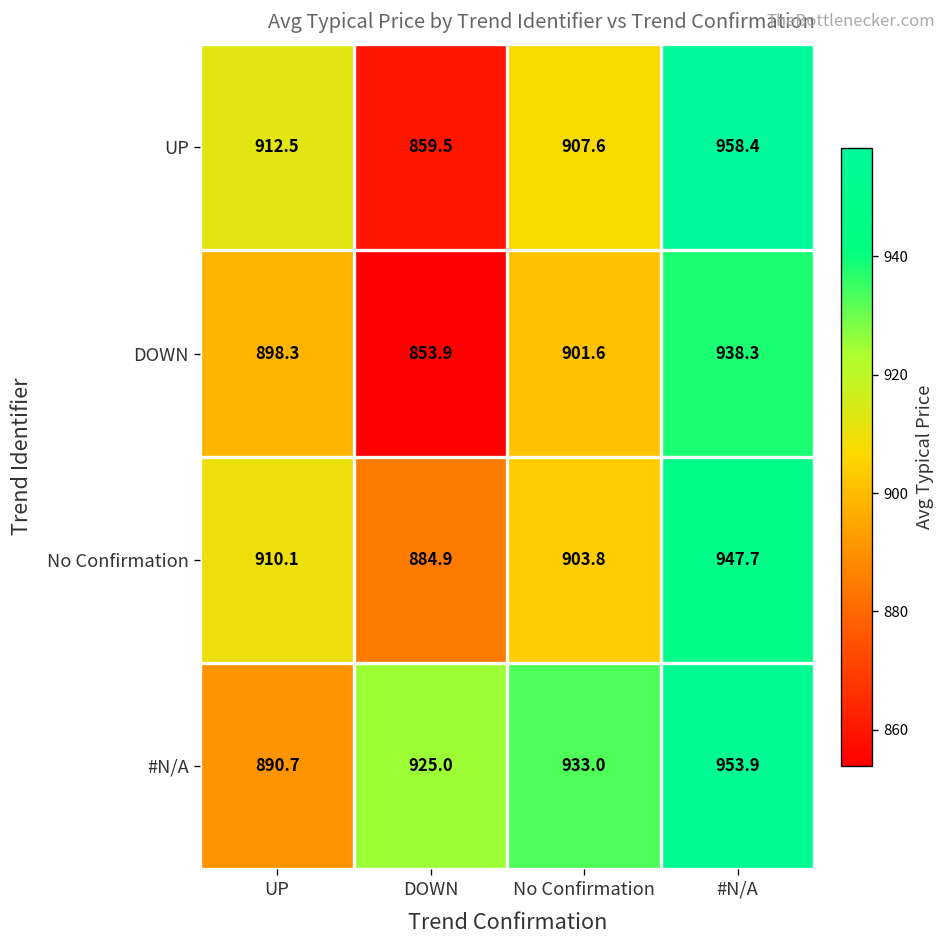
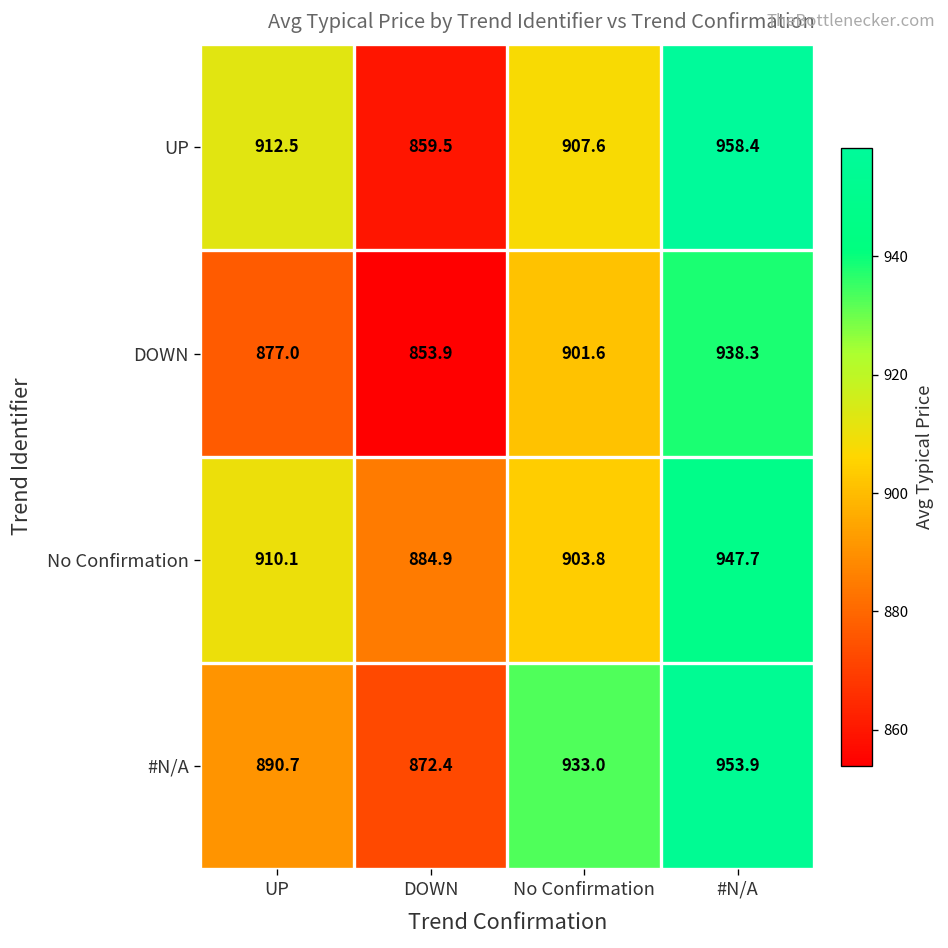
DOWN, UP: 898.3 -> 877.0
#N/A, DOWN: 925.0 -> 872.4
